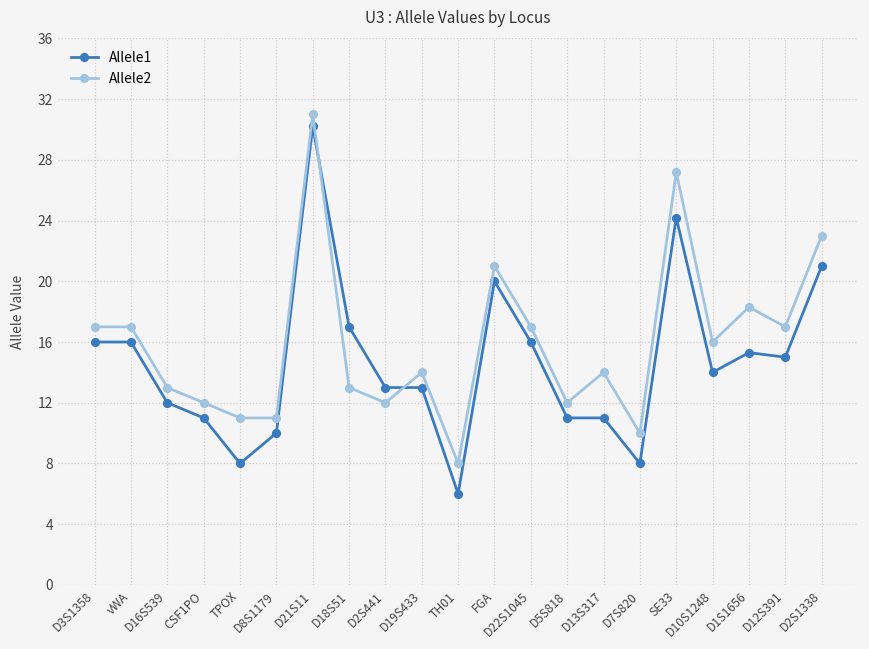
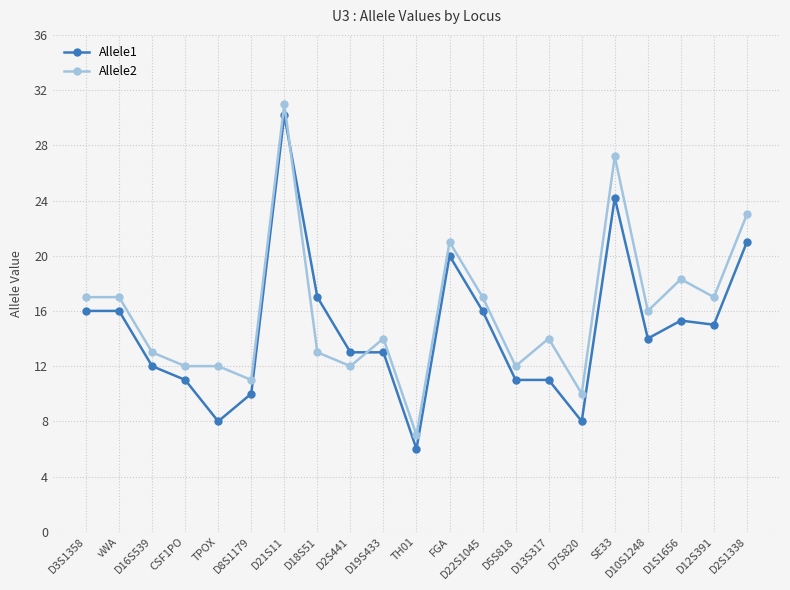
Allele2, TPOX: 11 -> 12
Allele2, TH01: 8 -> 7
